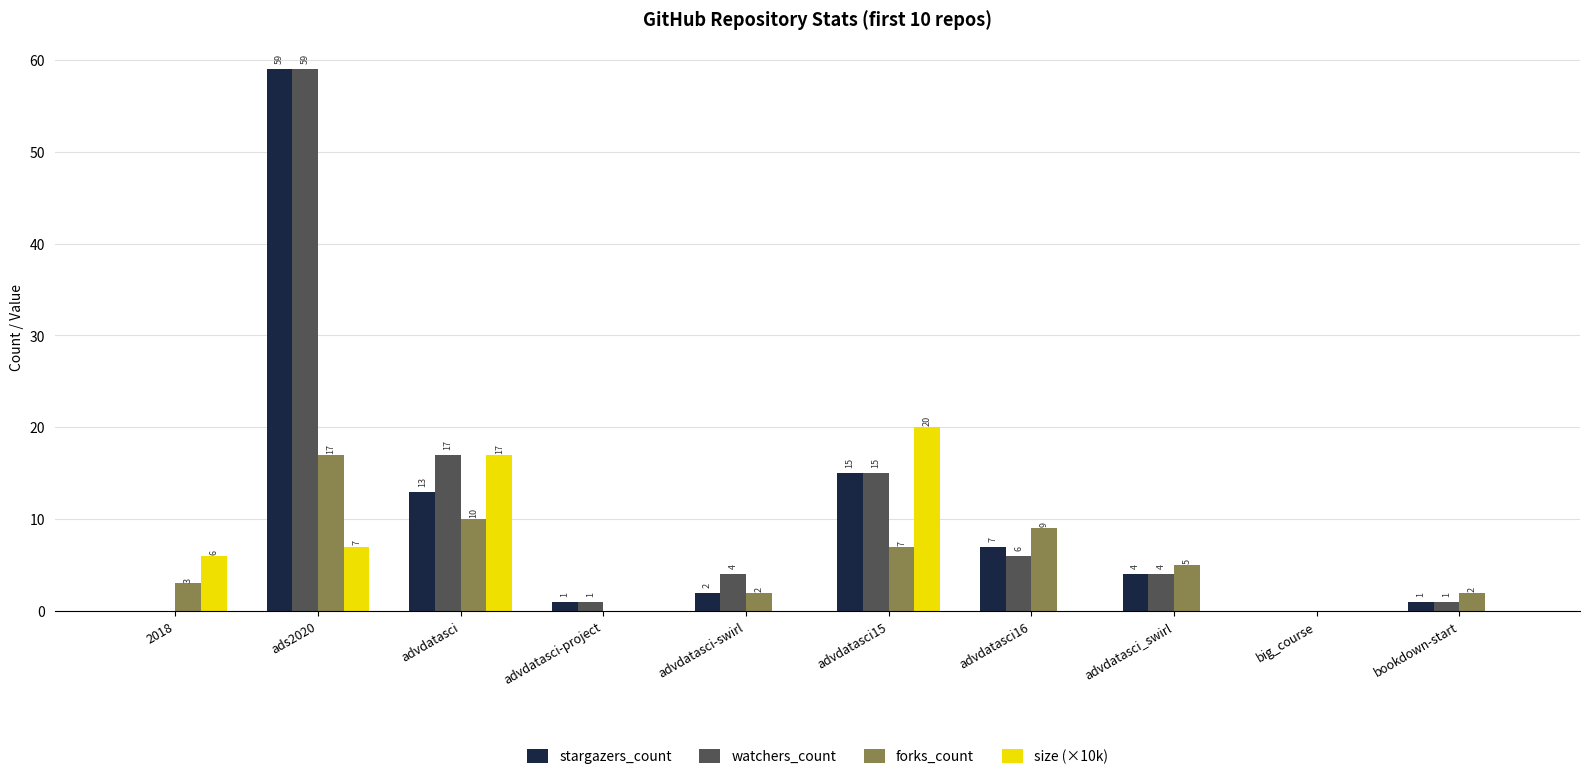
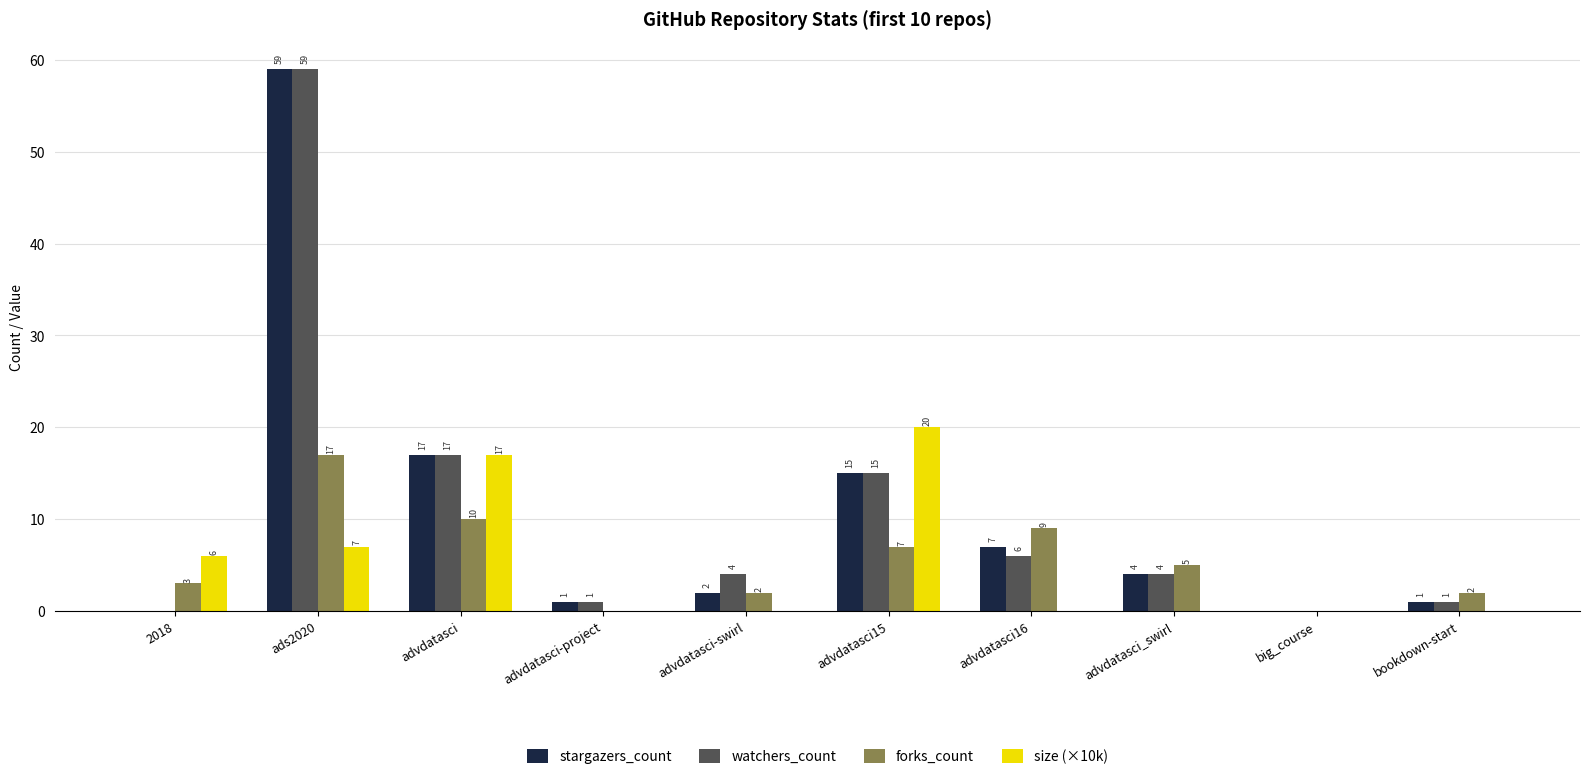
stargazers_count, advdatasci: 13 -> 17
